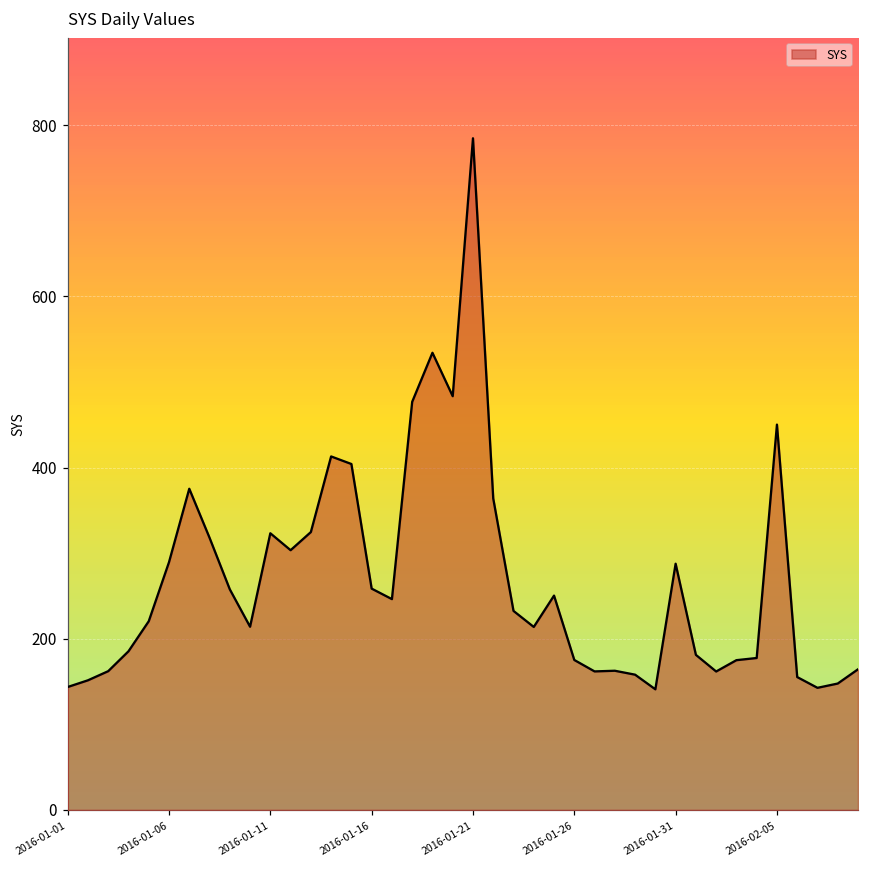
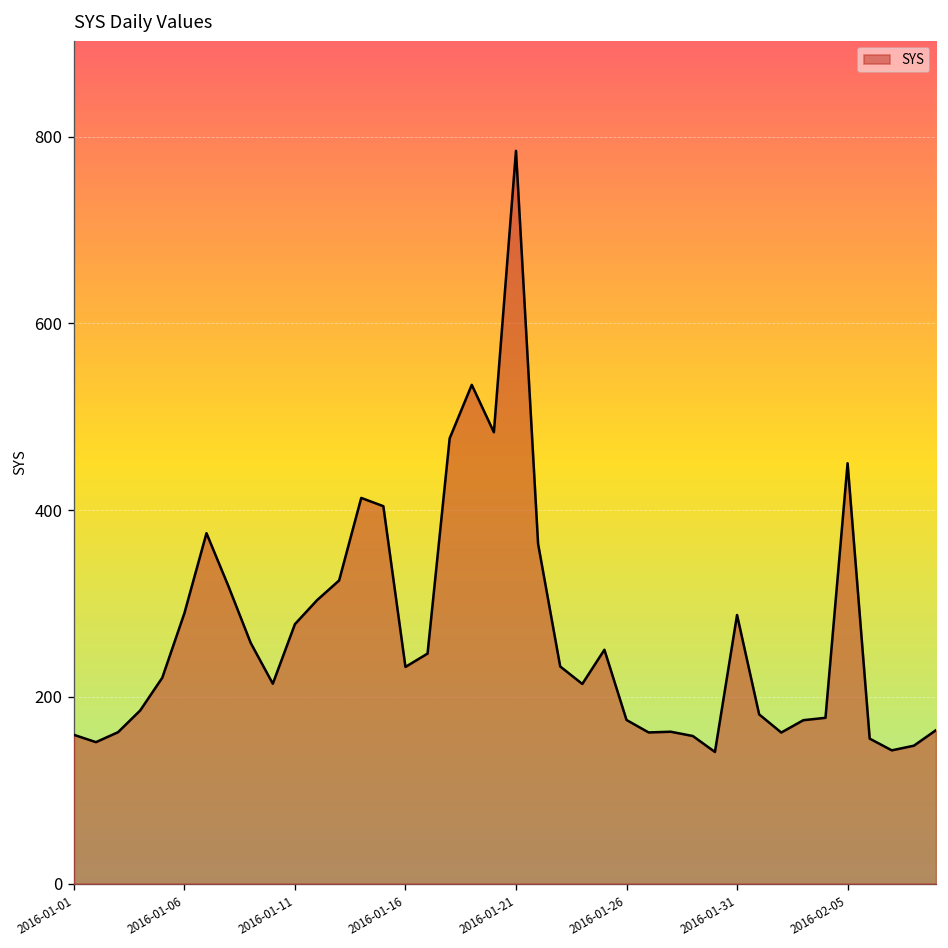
2016-01-01: 140 -> 160
2016-01-11: 320 -> 280
2016-01-16: 260 -> 230
